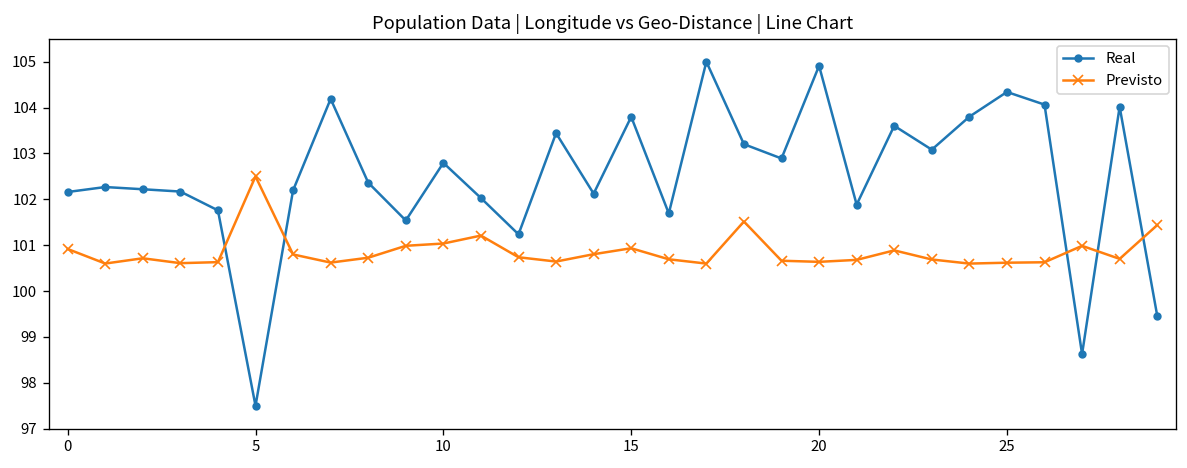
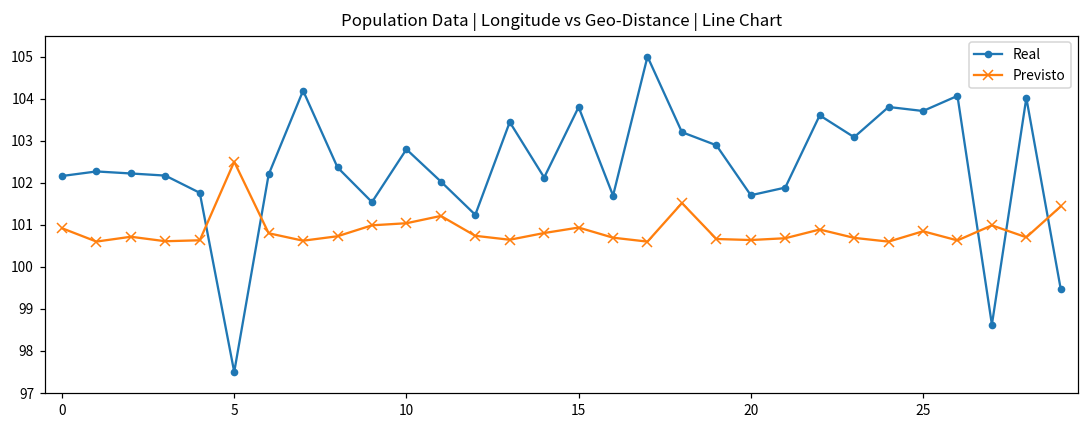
Real, 20: 104.9 -> 101.7
Real, 25: 104.3 -> 103.7
Previsto, 25: 100.6 -> 100.8
